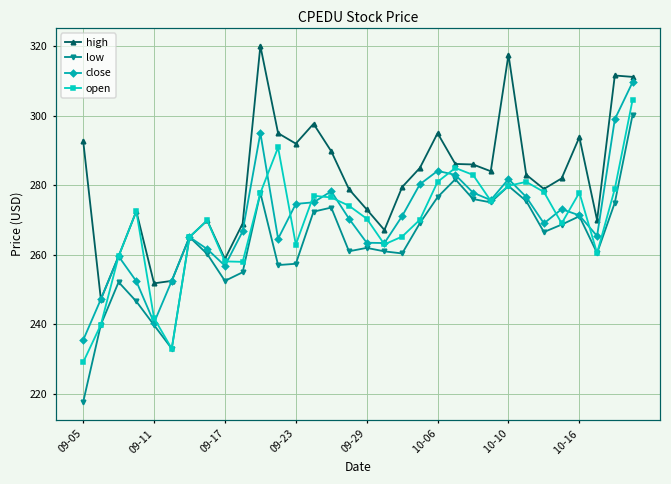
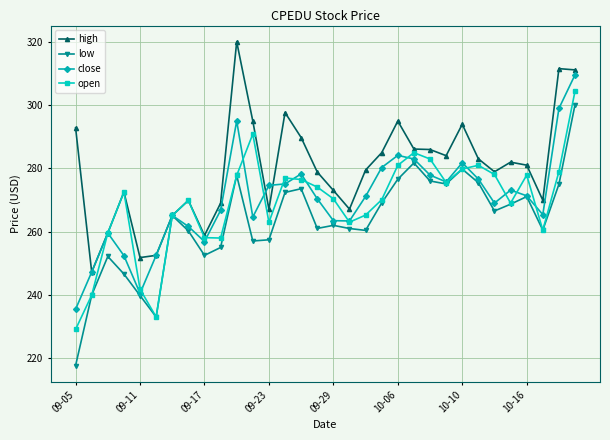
high, 09-23: 292 -> 267
high, 10-10: 318 -> 294
high, 10-16: 294 -> 281
